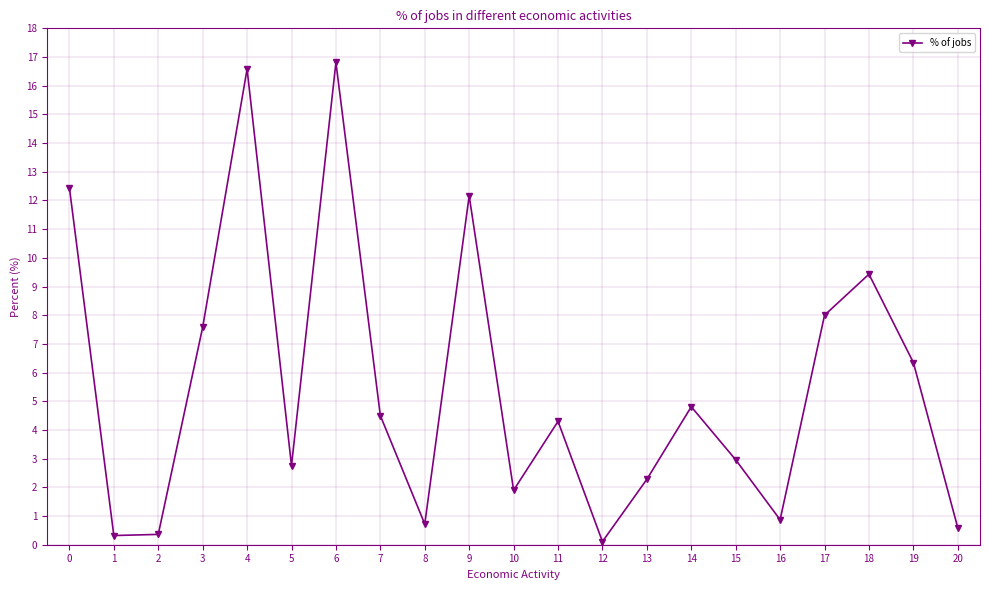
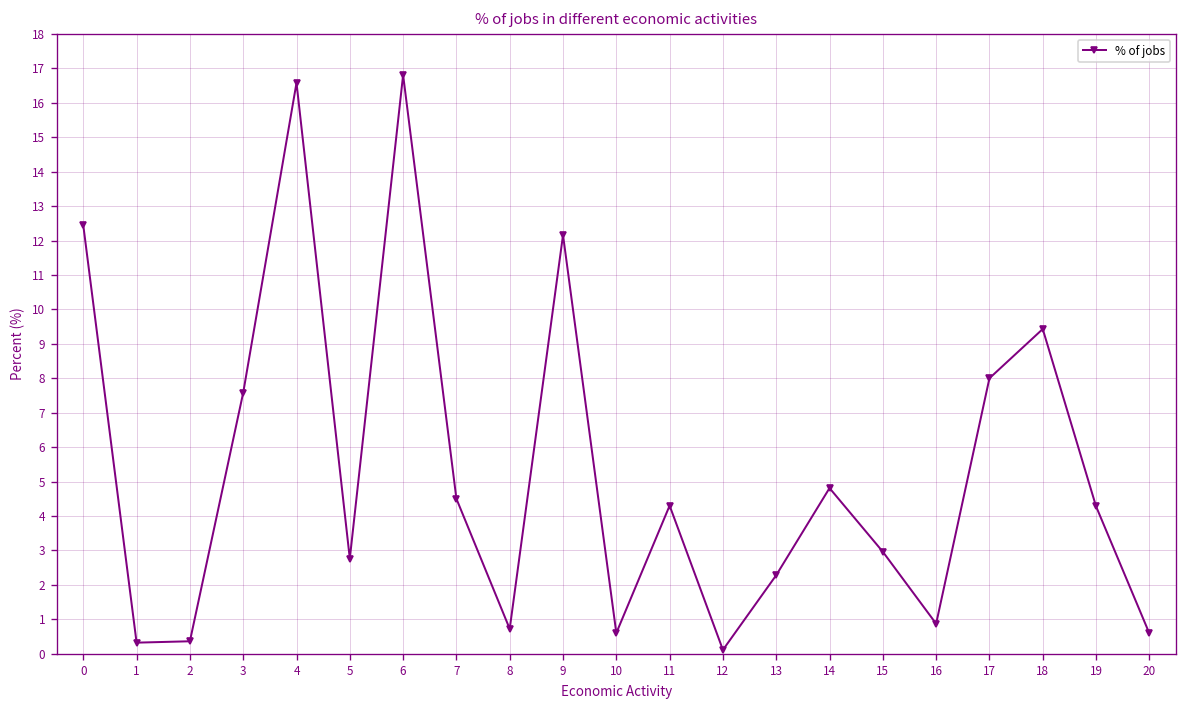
10: 1.9 -> 0.6
19: 6.4 -> 4.3
